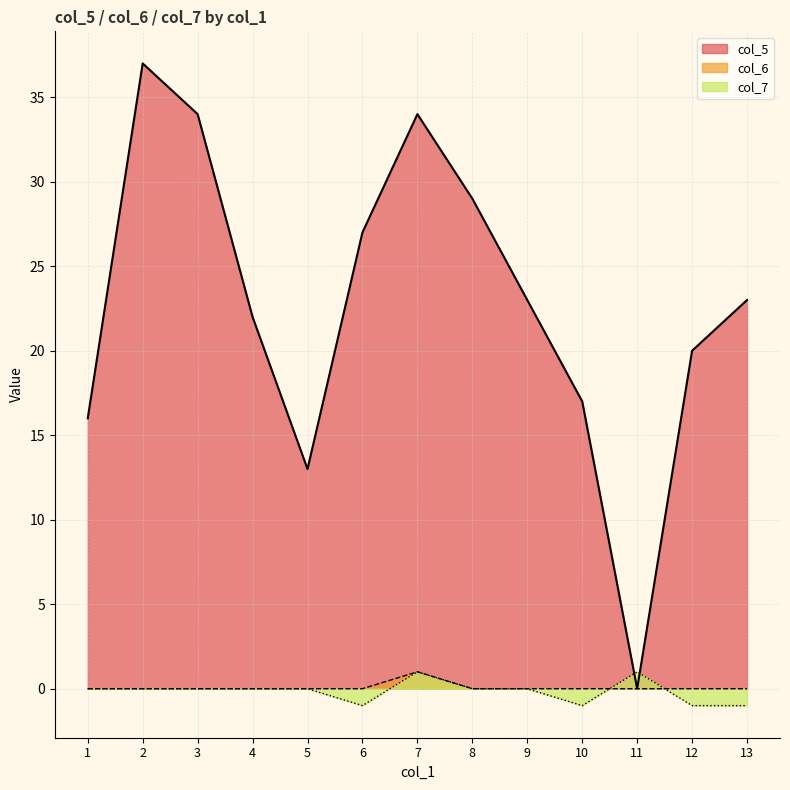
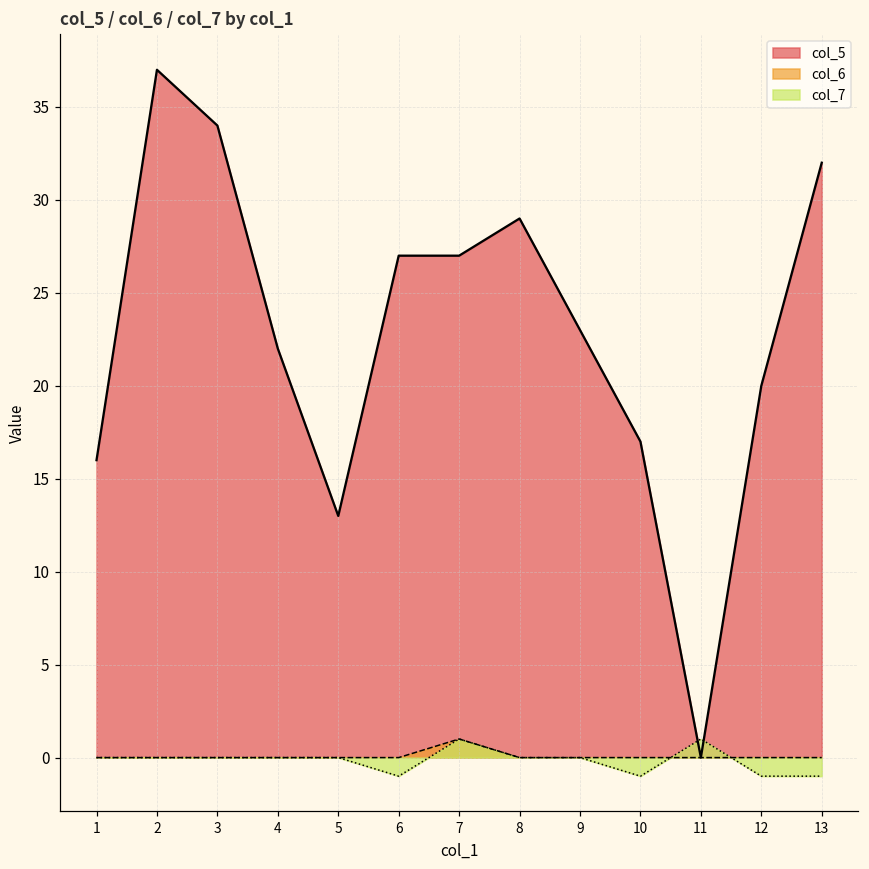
col_5, 7: 34 -> 27
col_5, 13: 23 -> 32
